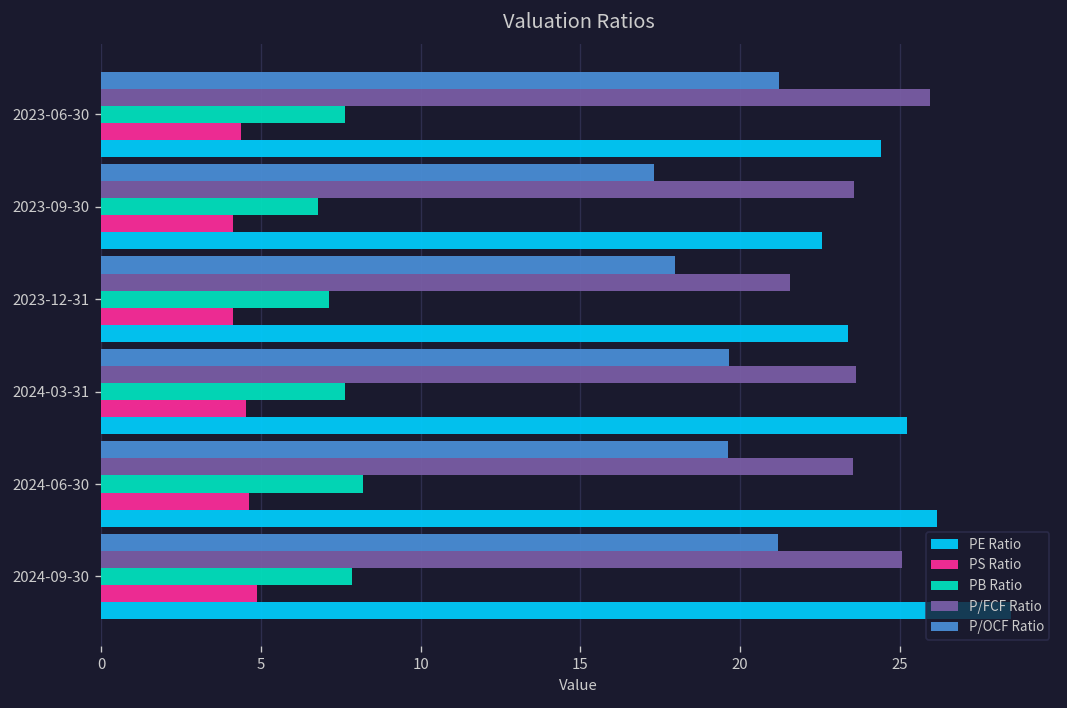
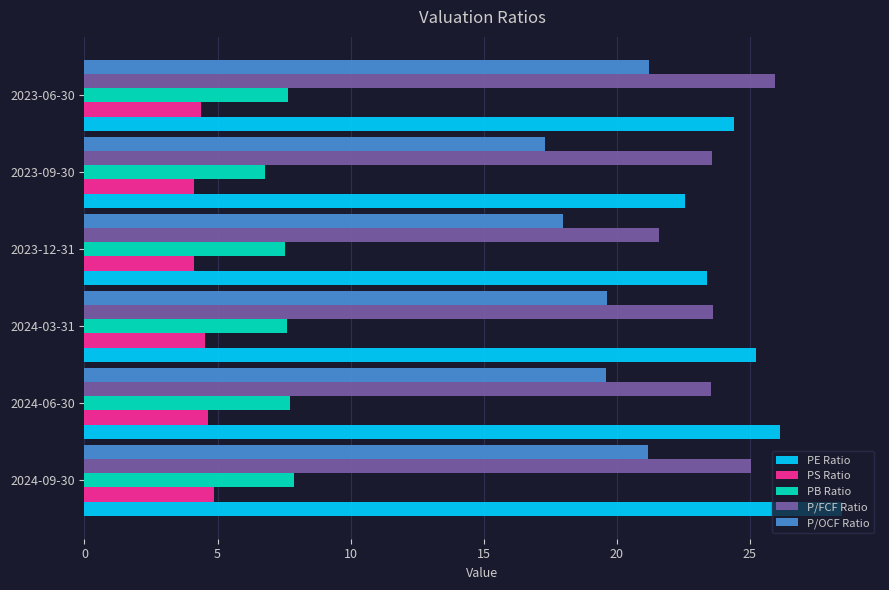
PB Ratio, 2023-12-31: 7.1 -> 7.5
PB Ratio, 2024-06-30: 8.2 -> 7.7
